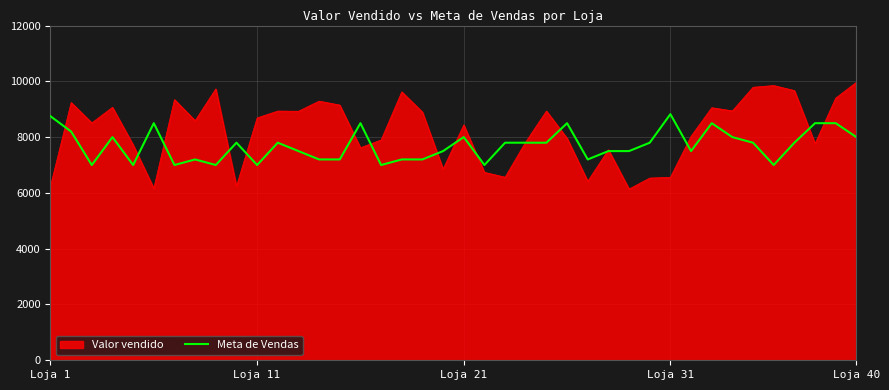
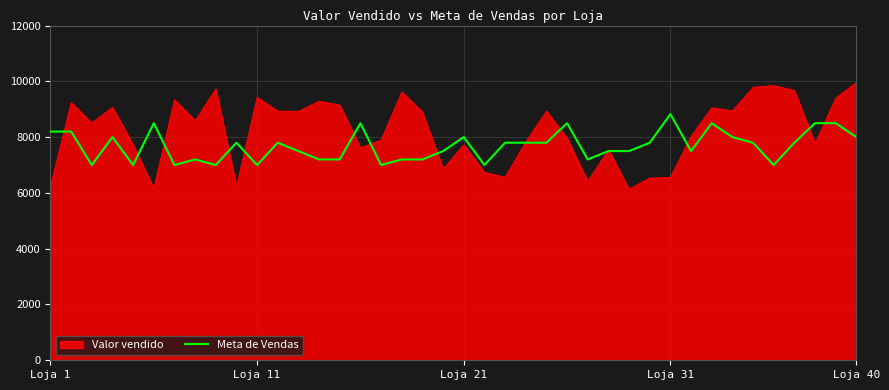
Meta de Vendas, Loja 1: 8700 -> 8200
Valor vendido, Loja 11: 8700 -> 9400
Valor vendido, Loja 21: 8400 -> 7700
